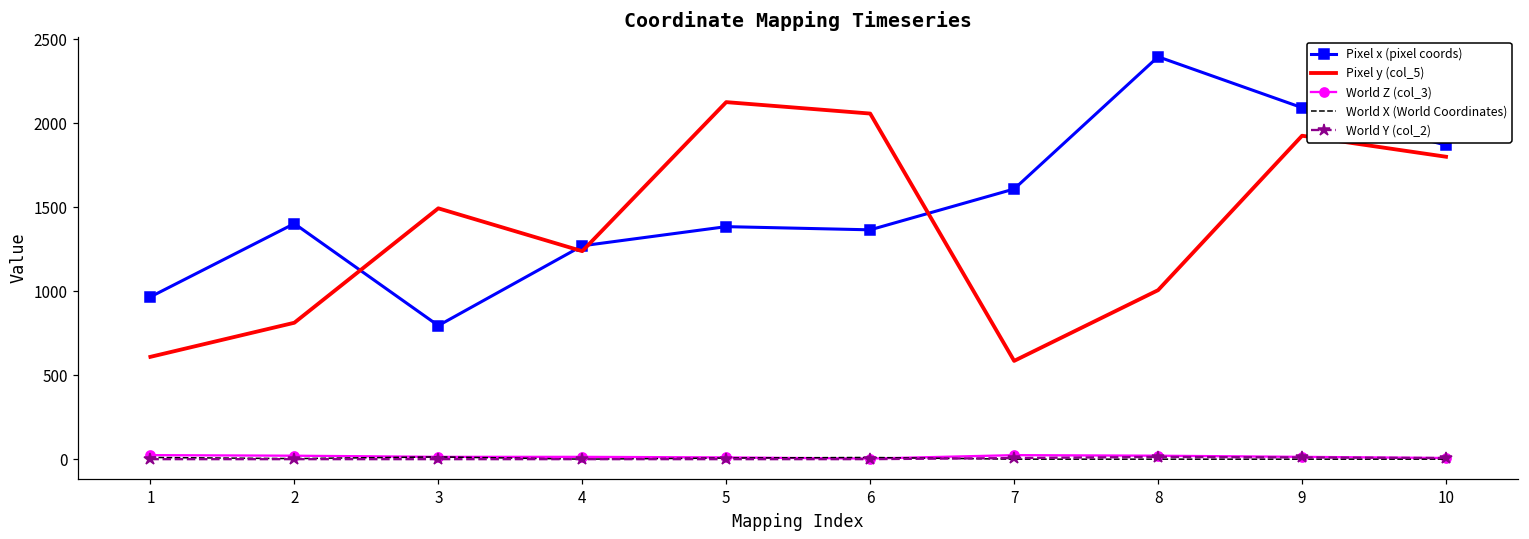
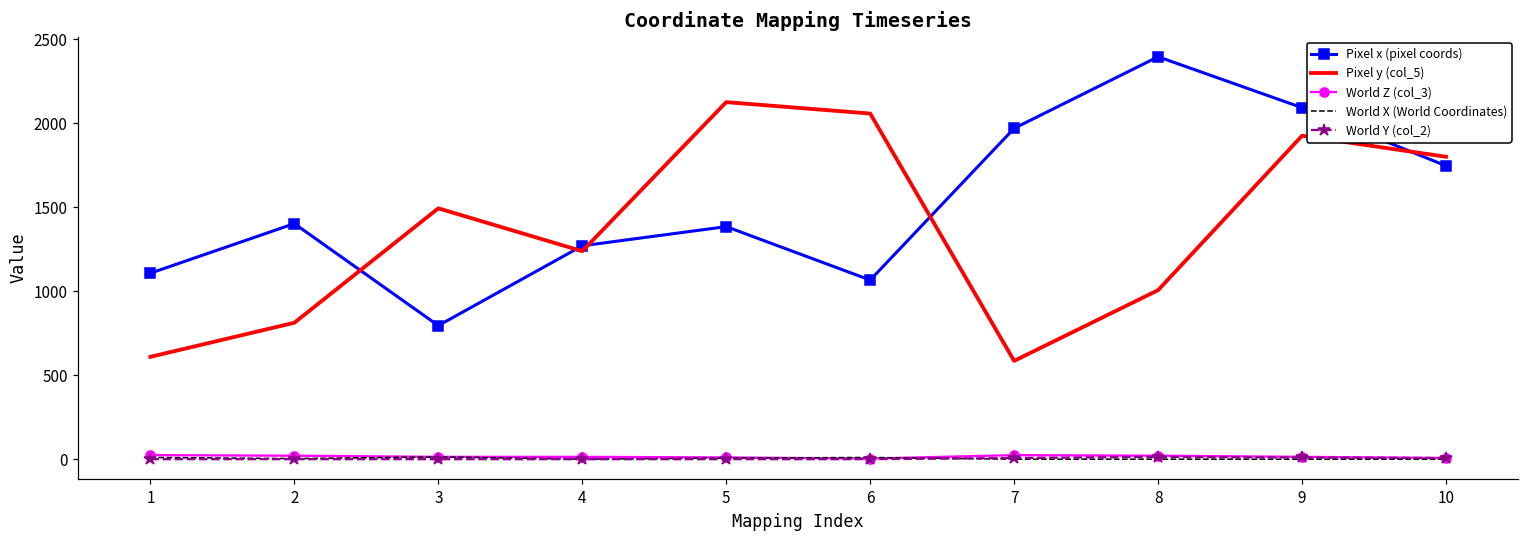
Pixel x (pixel coords), 1: 970 -> 1110
Pixel x (pixel coords), 6: 1370 -> 1070
Pixel x (pixel coords), 7: 1610 -> 1970
Pixel x (pixel coords), 10: 1870 -> 1750
